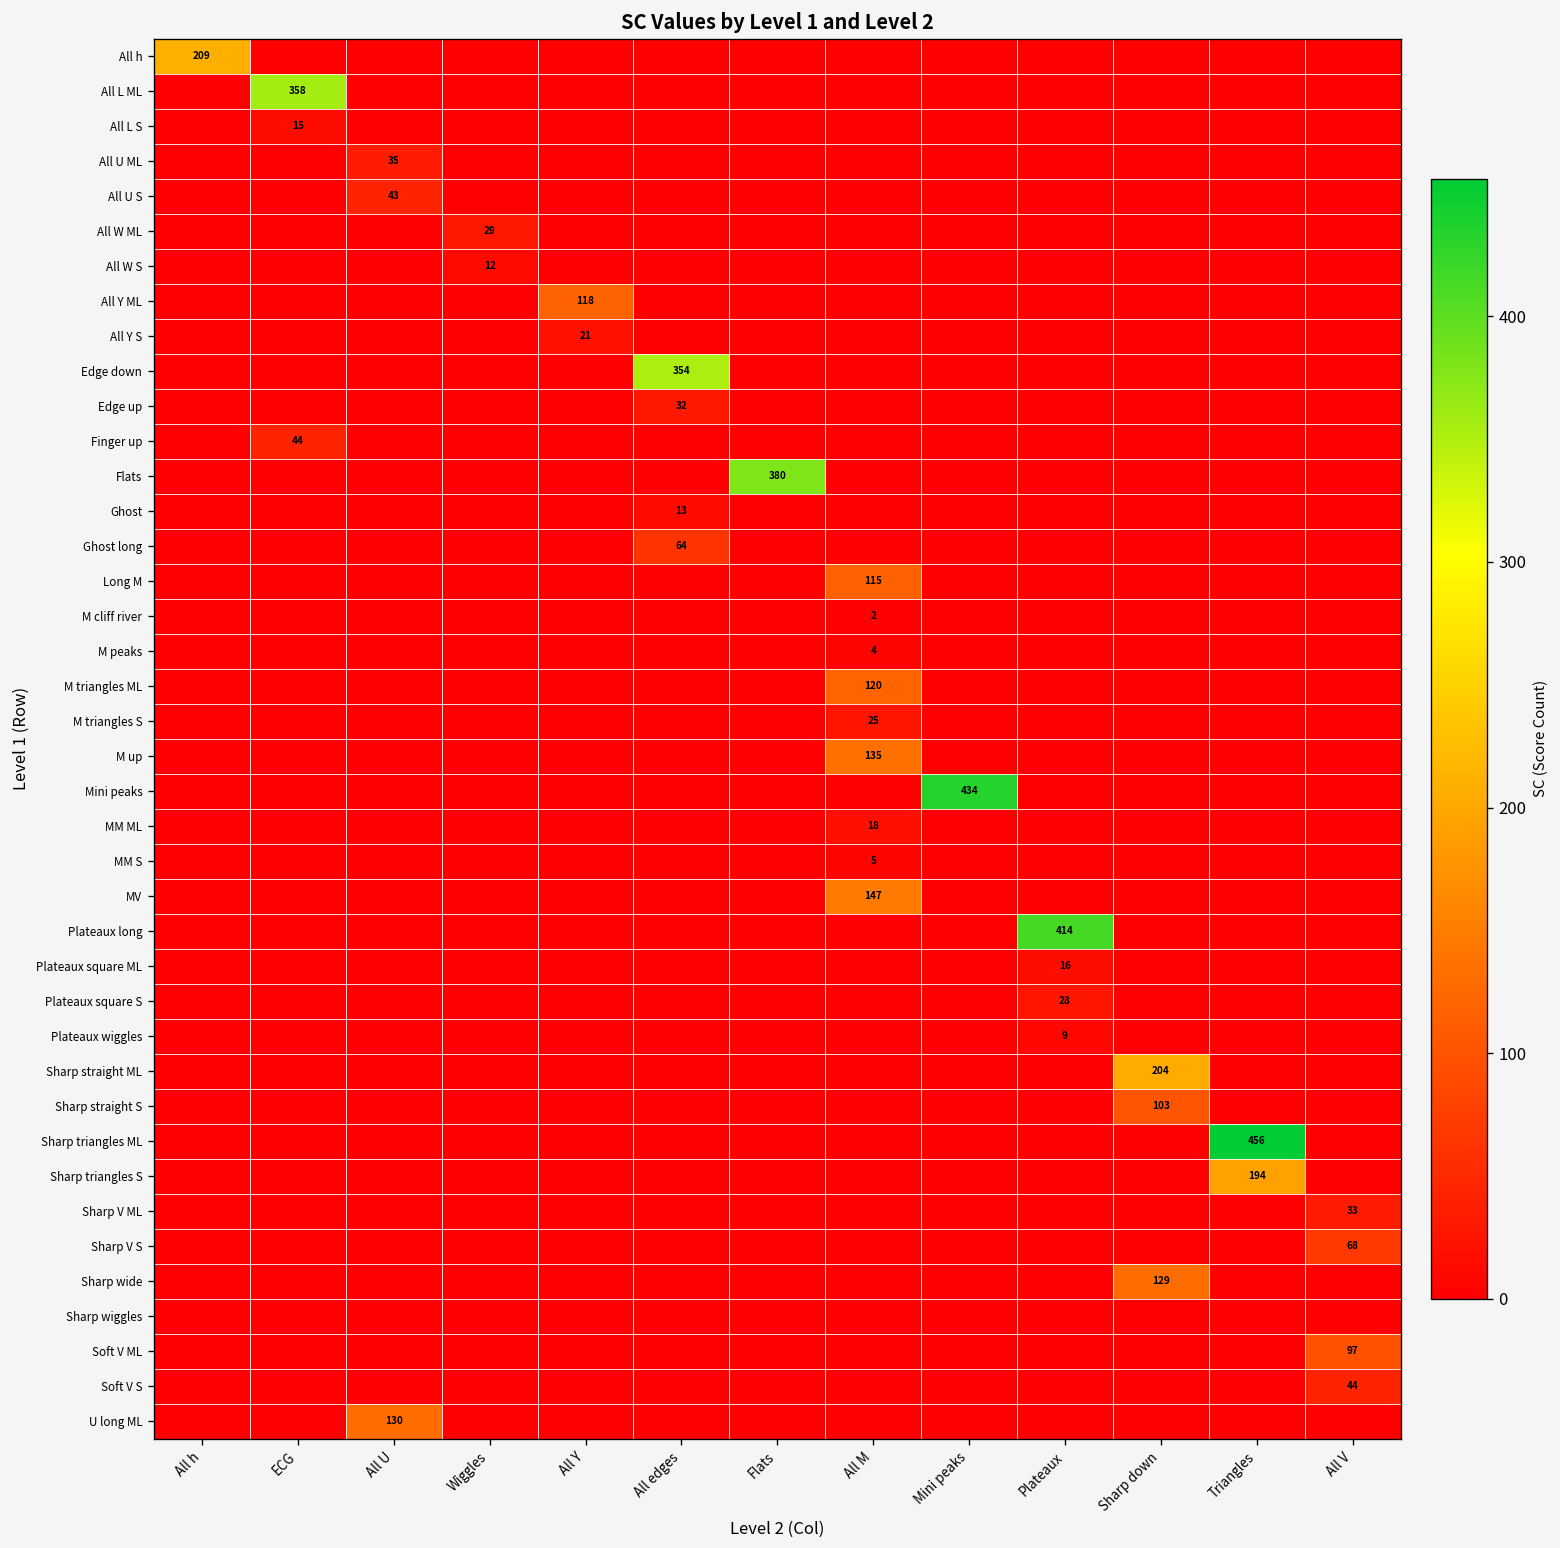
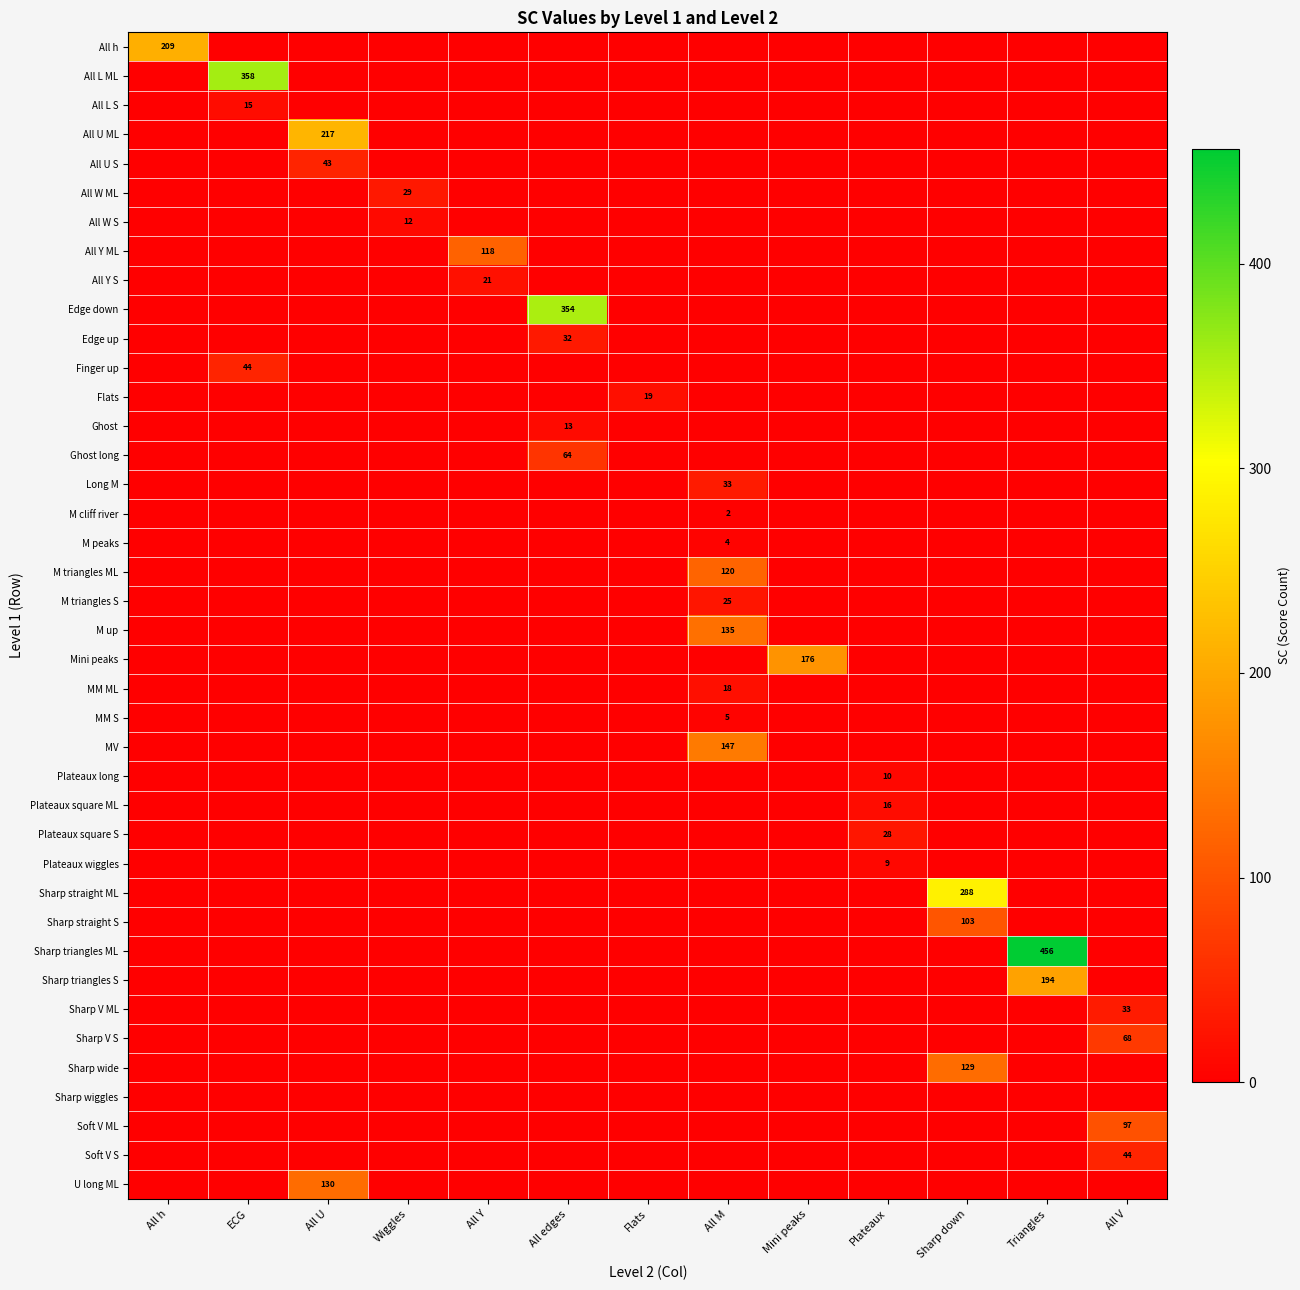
All U ML, All U: 35 -> 217
Flats, Flats: 380 -> 19
Long M, All M: 115 -> 33
Mini peaks, Mini peaks: 434 -> 176
Plateaux long, Plateaux: 414 -> 10
Sharp straight ML, Sharp down: 204 -> 288
